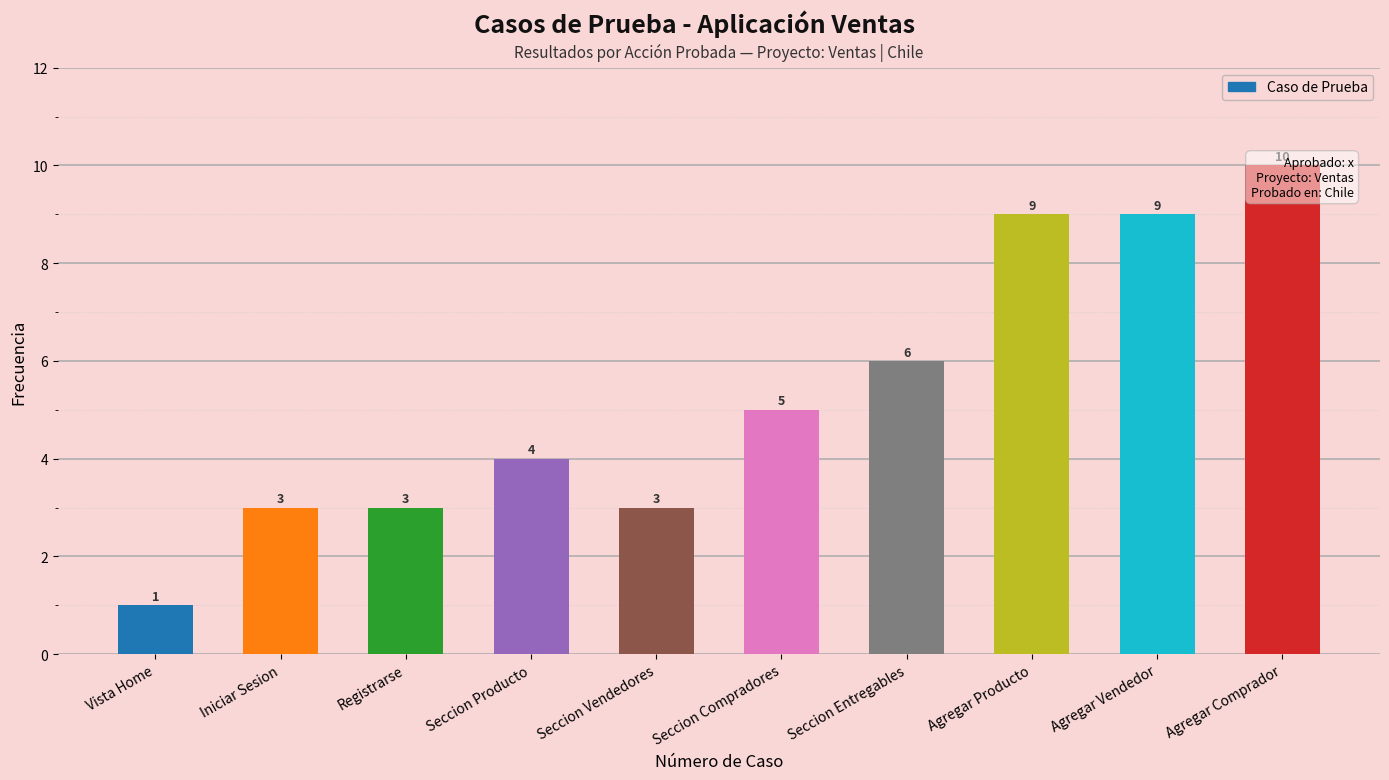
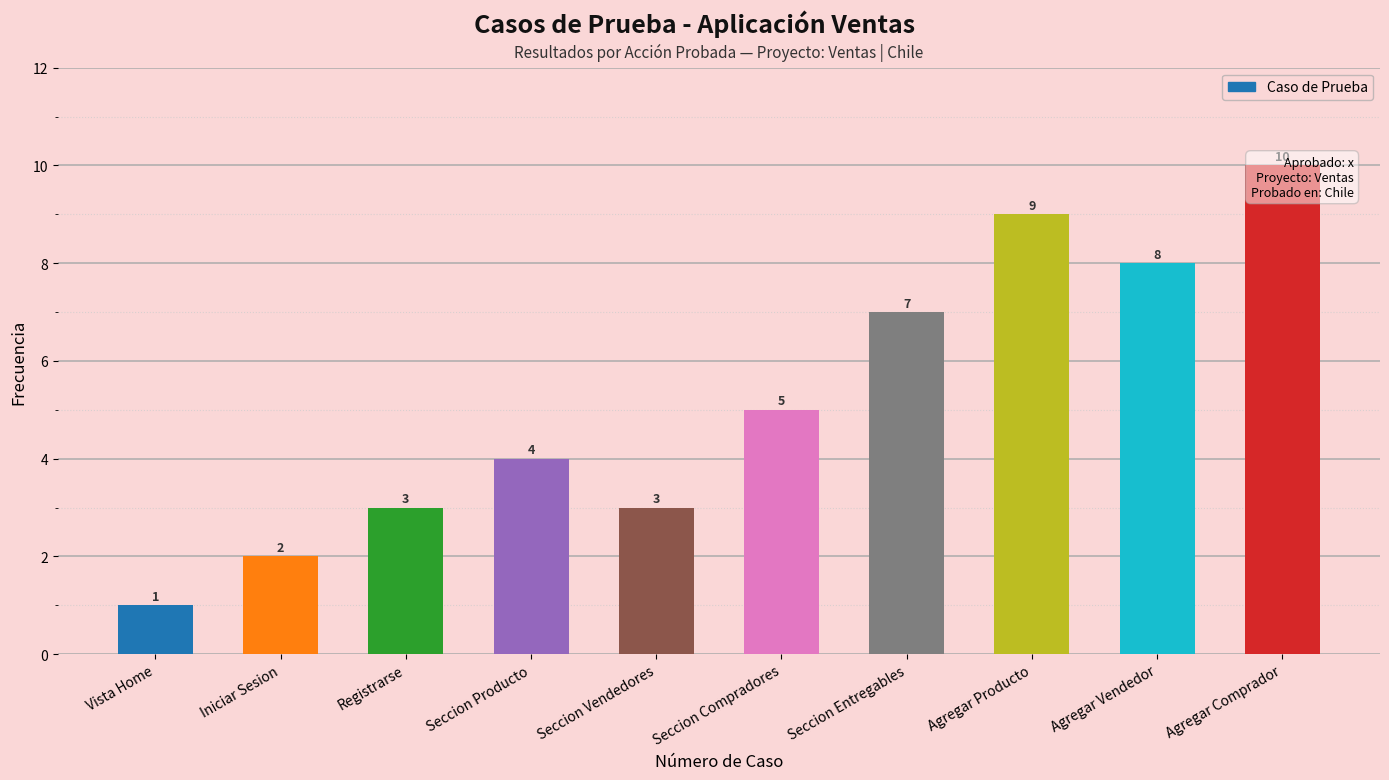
Iniciar Sesion: 3 -> 2
Seccion Entregables: 6 -> 7
Agregar Vendedor: 9 -> 8
